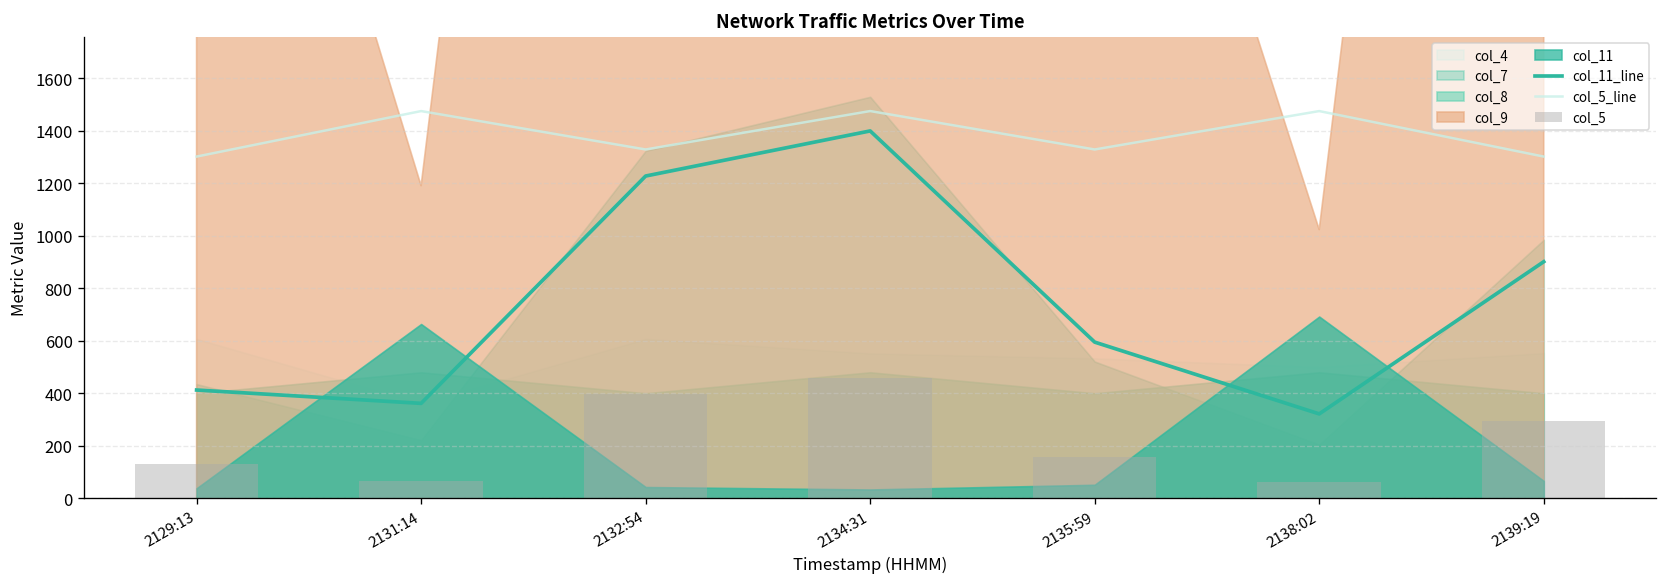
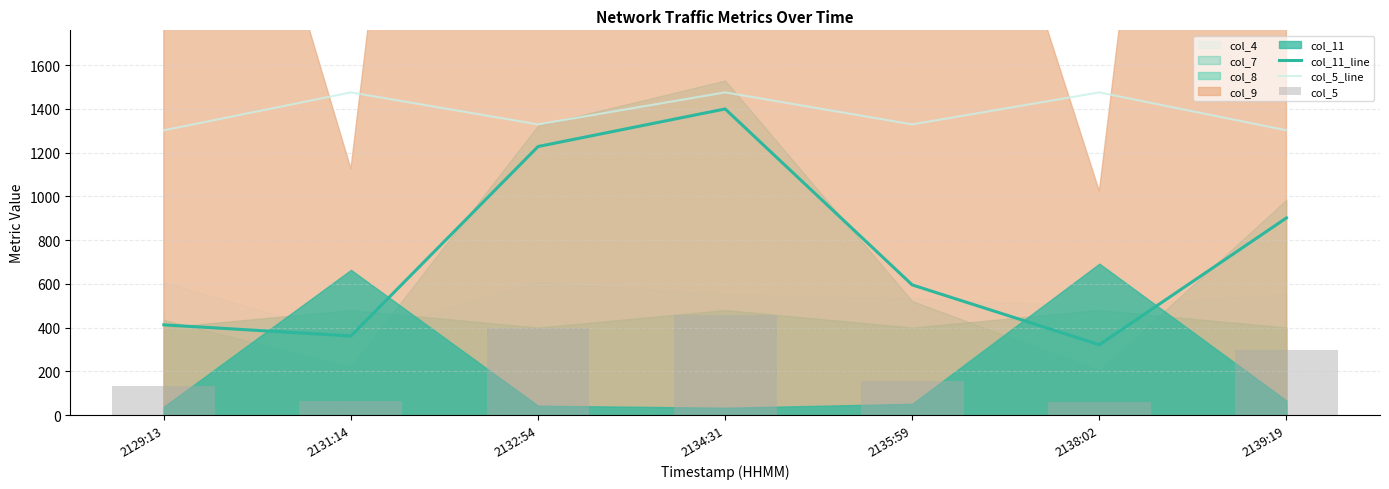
col_9, 2131:14: 1190 -> 1130
